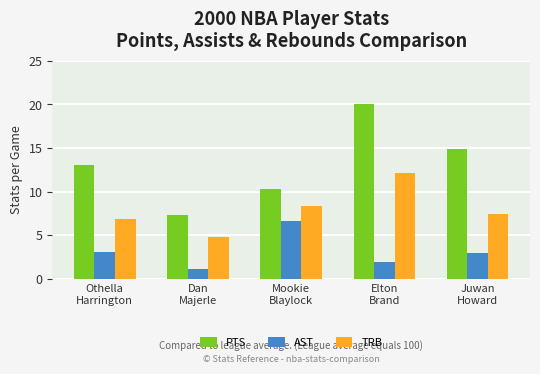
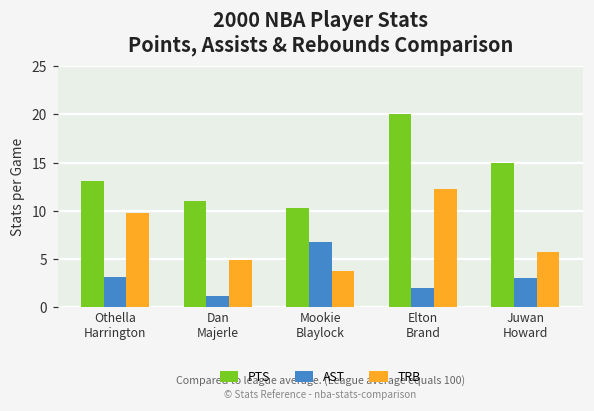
TRB, Othella Harrington: 7 -> 10
PTS, Dan Majerle: 7 -> 11
TRB, Mookie Blaylock: 8 -> 4
TRB, Juwan Howard: 8 -> 6
